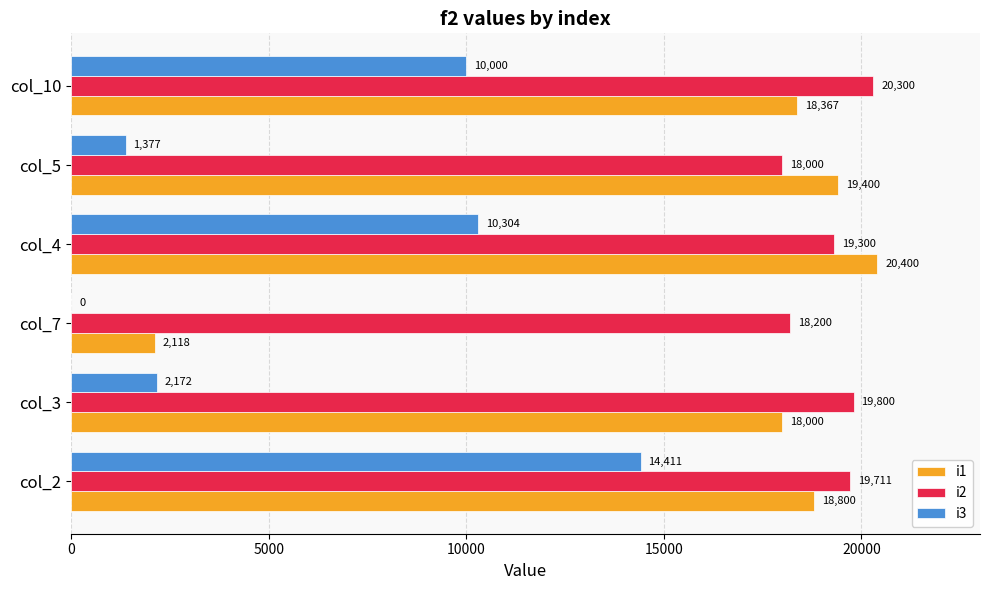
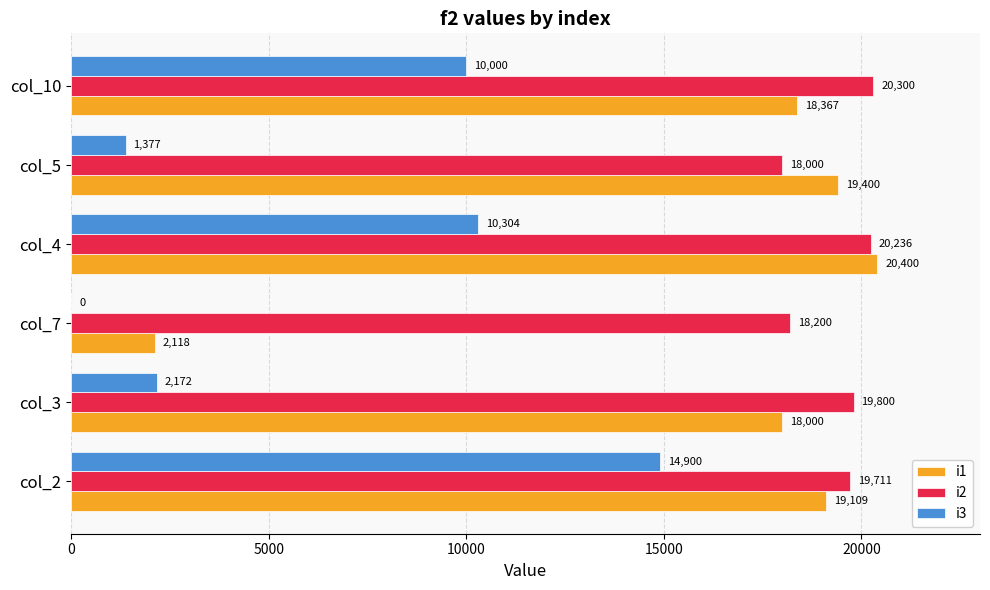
i2, col_4: 19,300 -> 20,236
i3, col_2: 14,411 -> 14,900
i1, col_2: 18,800 -> 19,109
